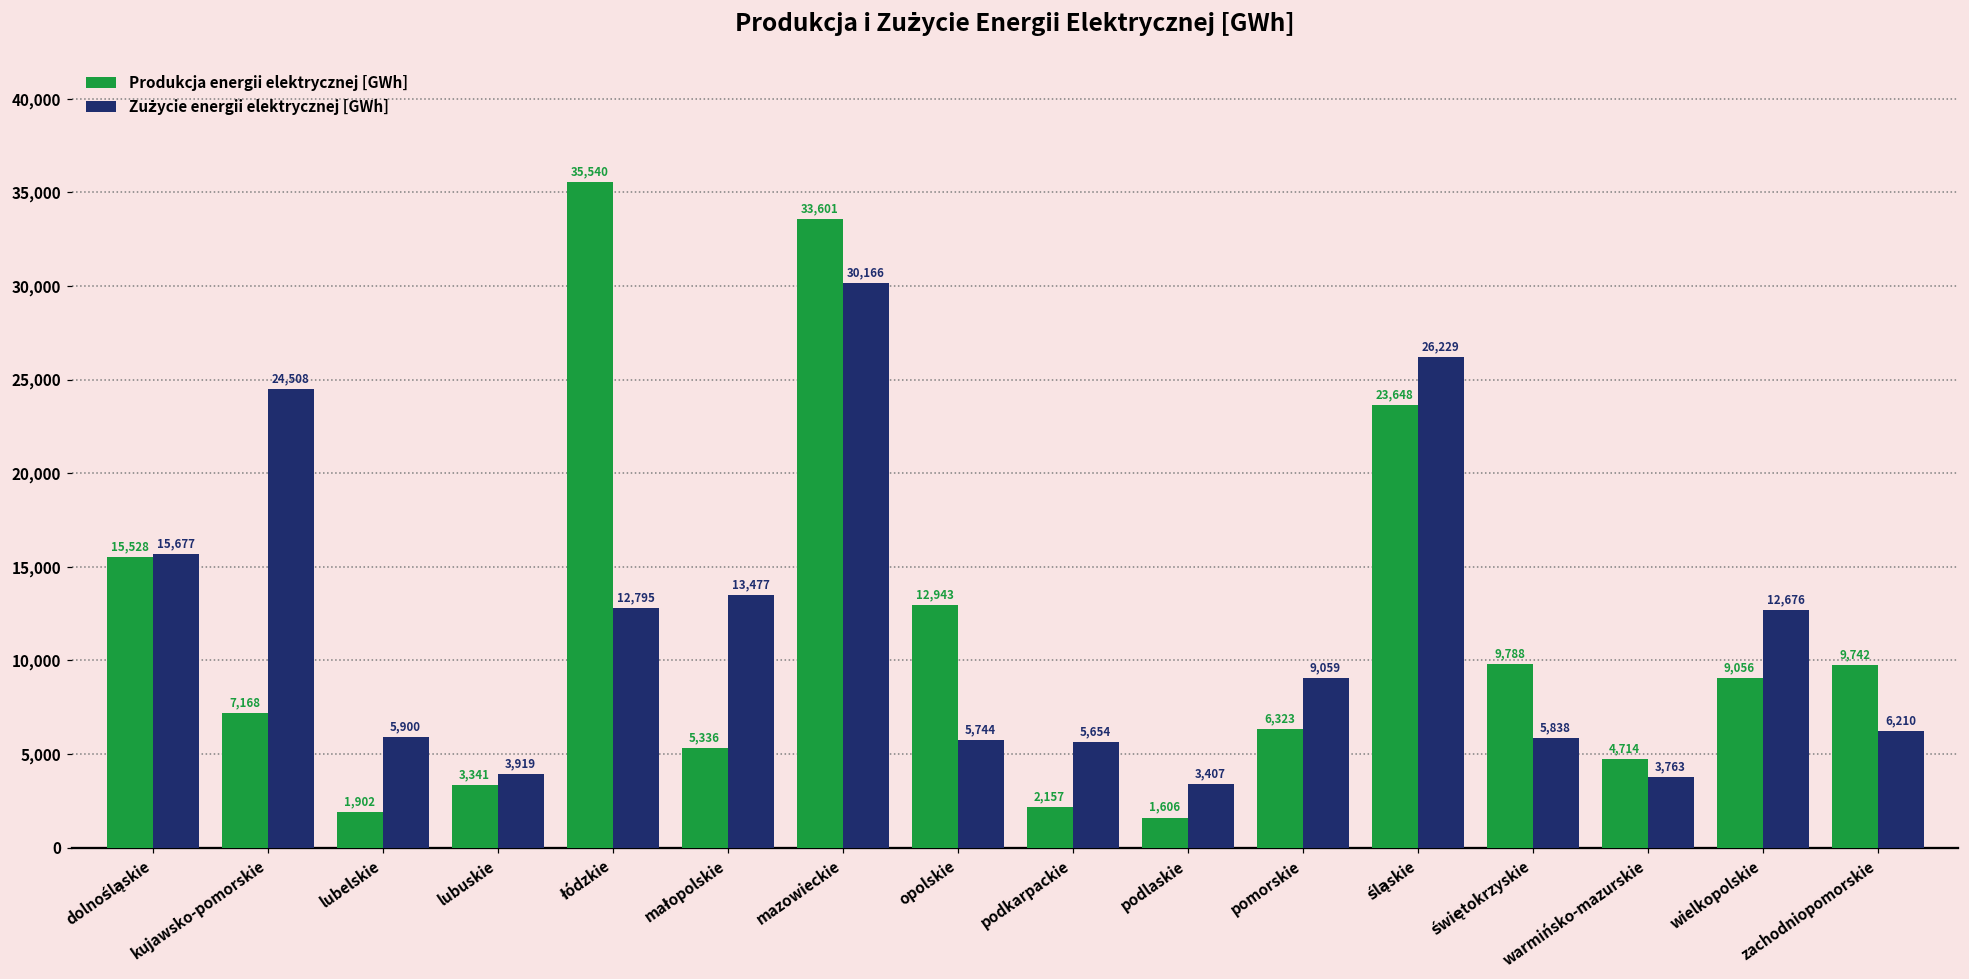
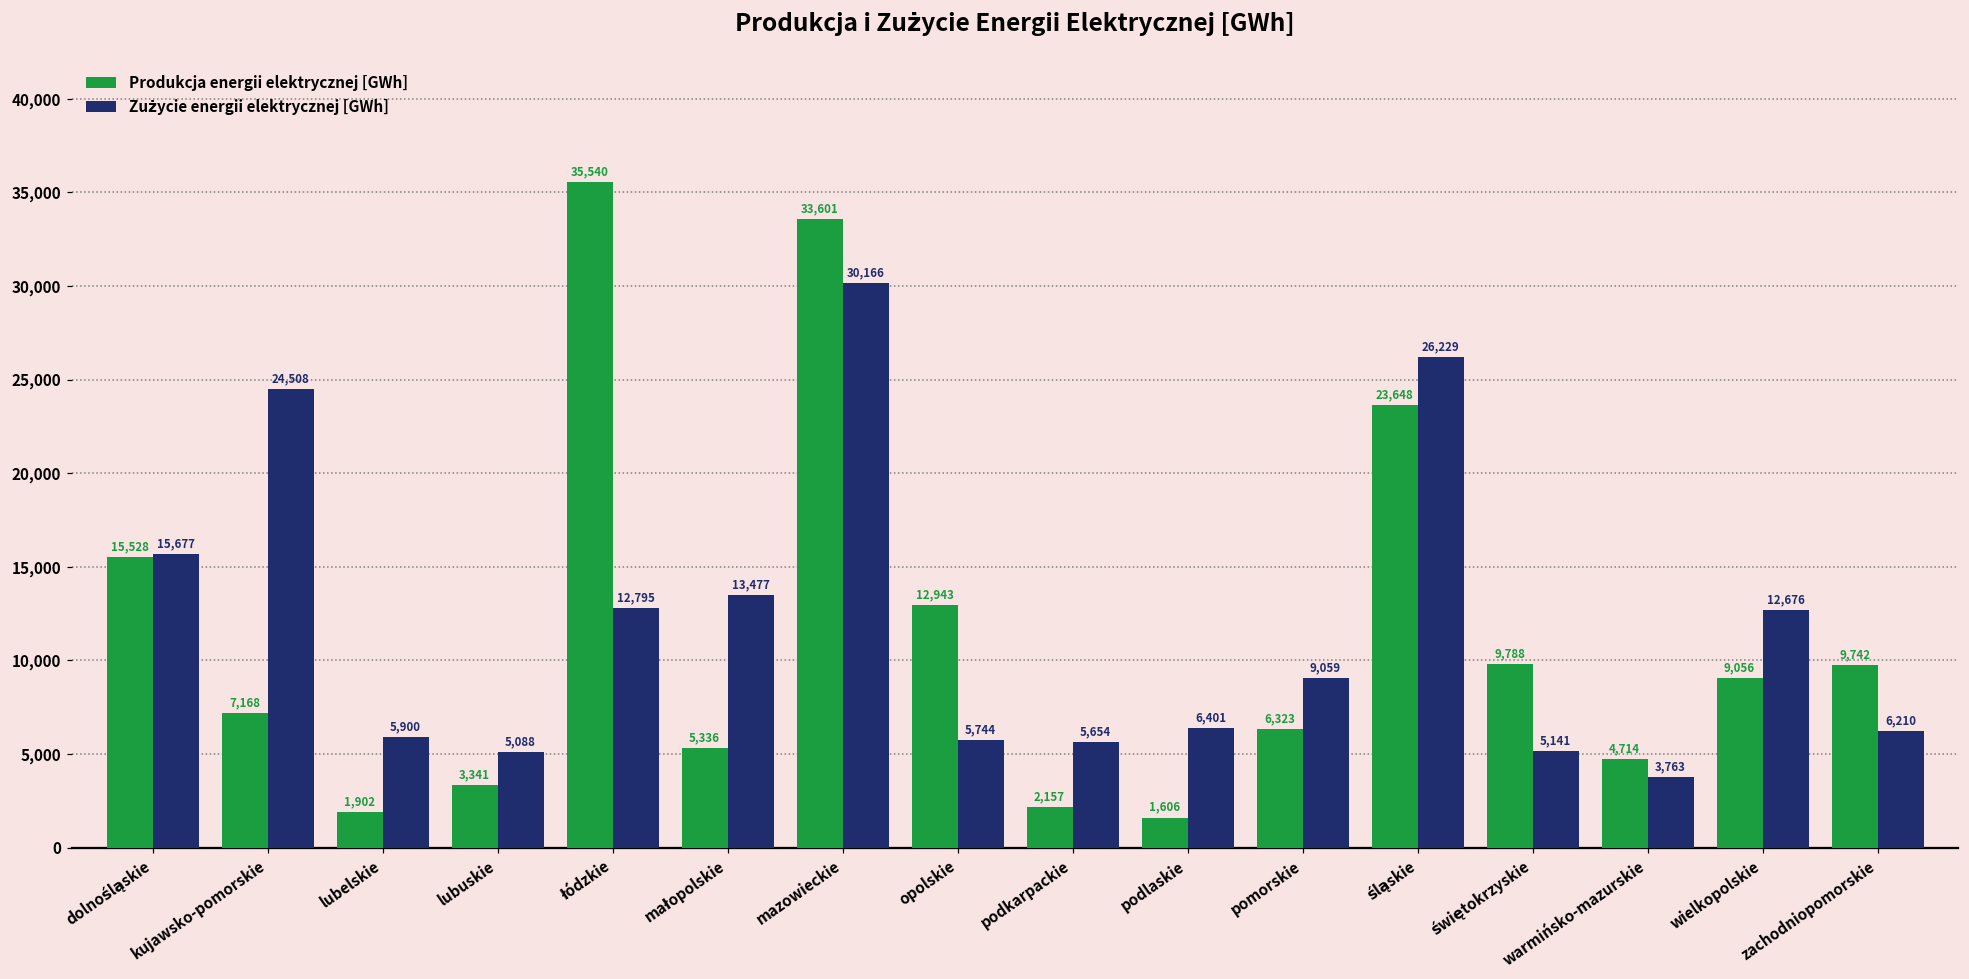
Zużycie energii elektrycznej [GWh], lubuskie: 3,919 -> 5,088
Zużycie energii elektrycznej [GWh], podlaskie: 3,407 -> 6,401
Zużycie energii elektrycznej [GWh], świętokrzyskie: 5,838 -> 5,141
